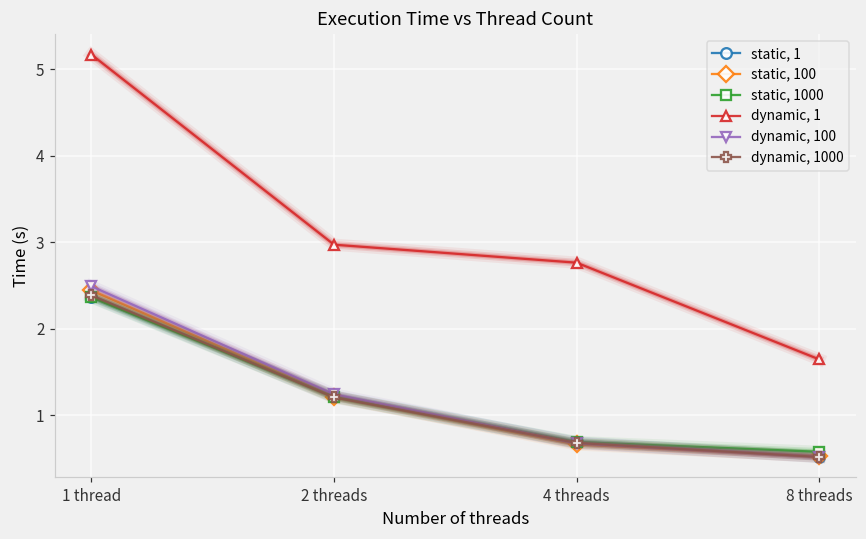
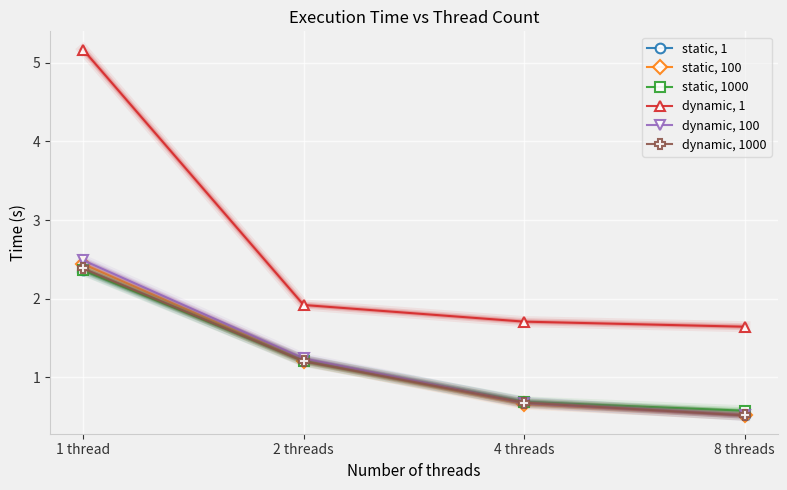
dynamic, 1, 2 threads: 3.0 -> 1.9
dynamic, 1, 4 threads: 2.8 -> 1.7
